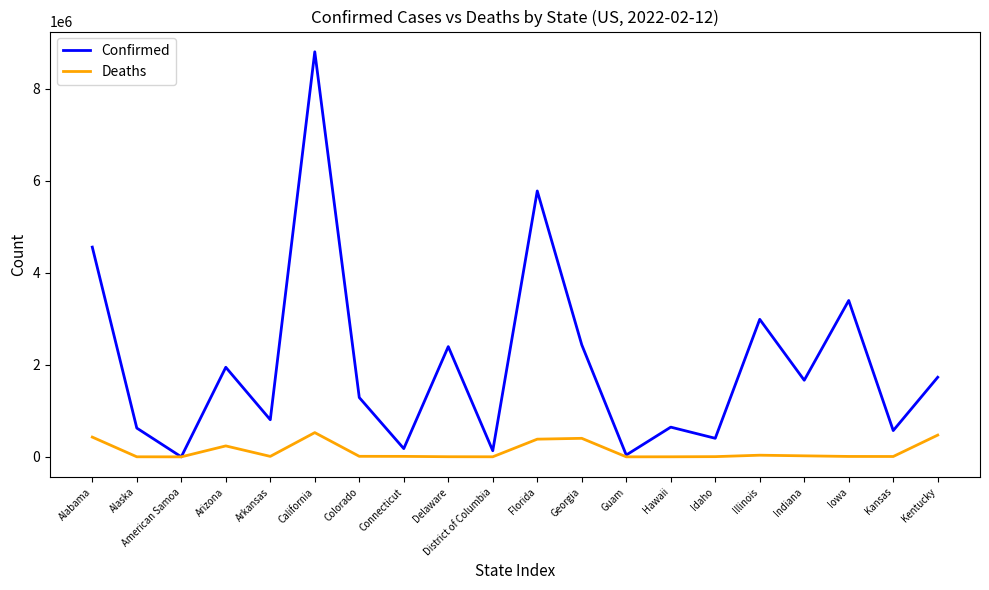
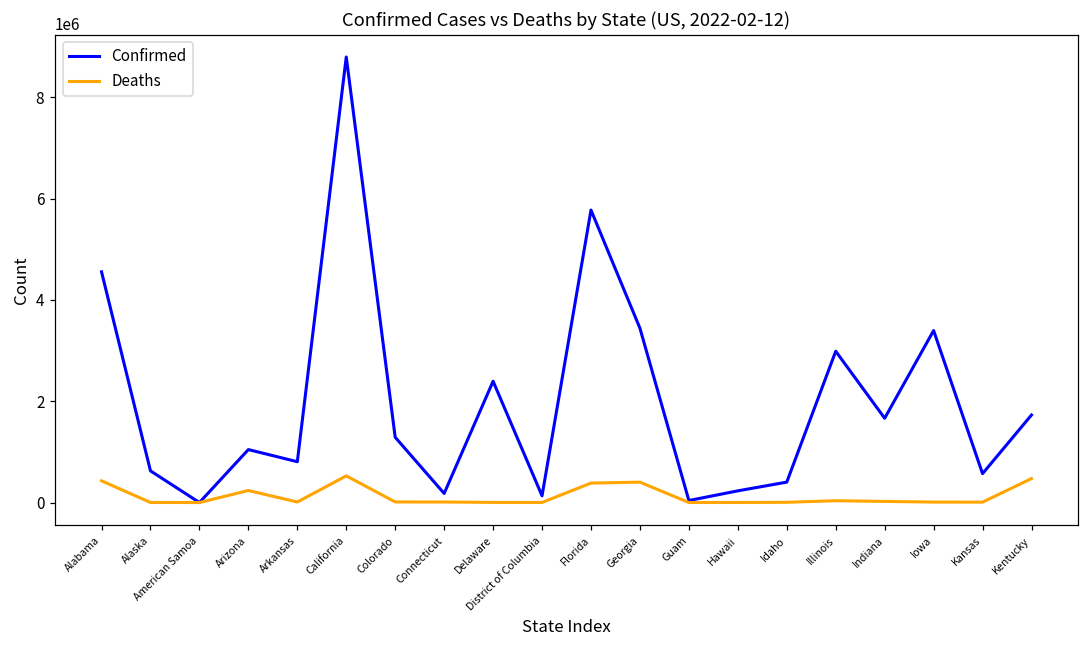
Confirmed, Arizona: 1900000 -> 1000000
Confirmed, Georgia: 2400000 -> 3400000
Confirmed, Hawaii: 600000 -> 200000
